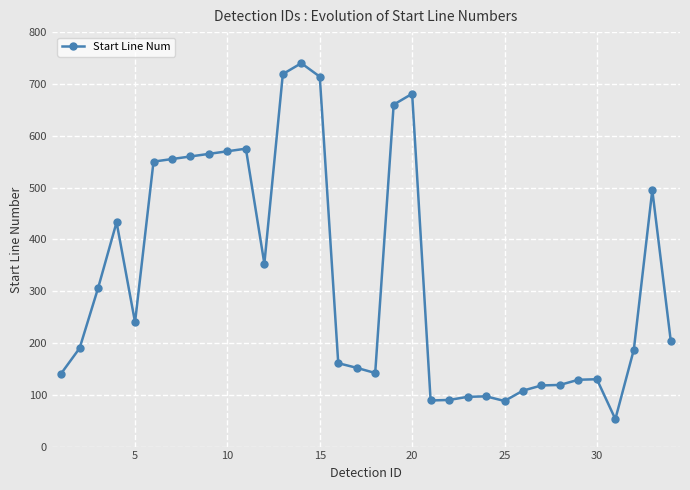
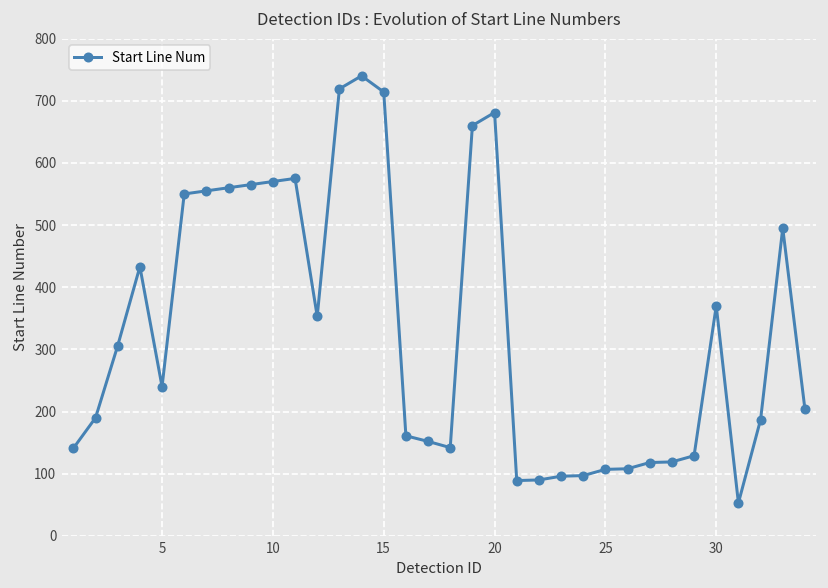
25: 90 -> 110
30: 130 -> 370
